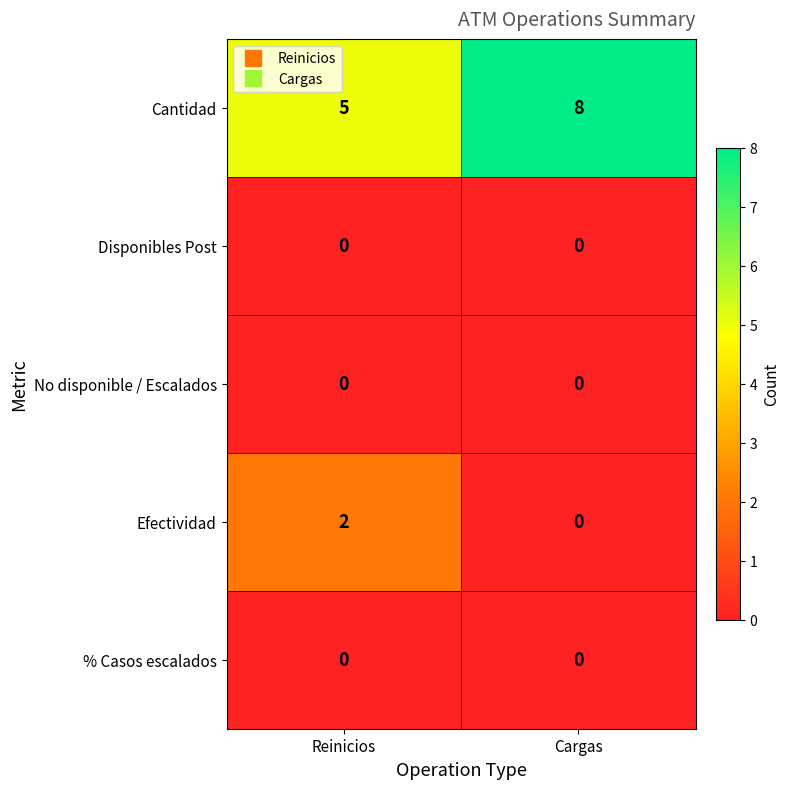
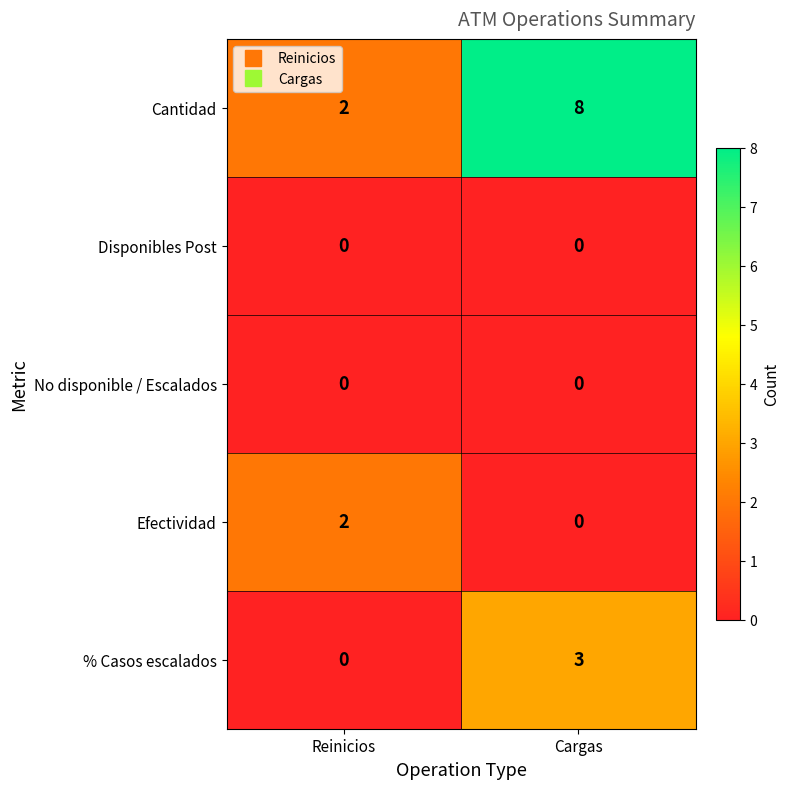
Cantidad, Reinicios: 5 -> 2
% Casos escalados, Cargas: 0 -> 3
